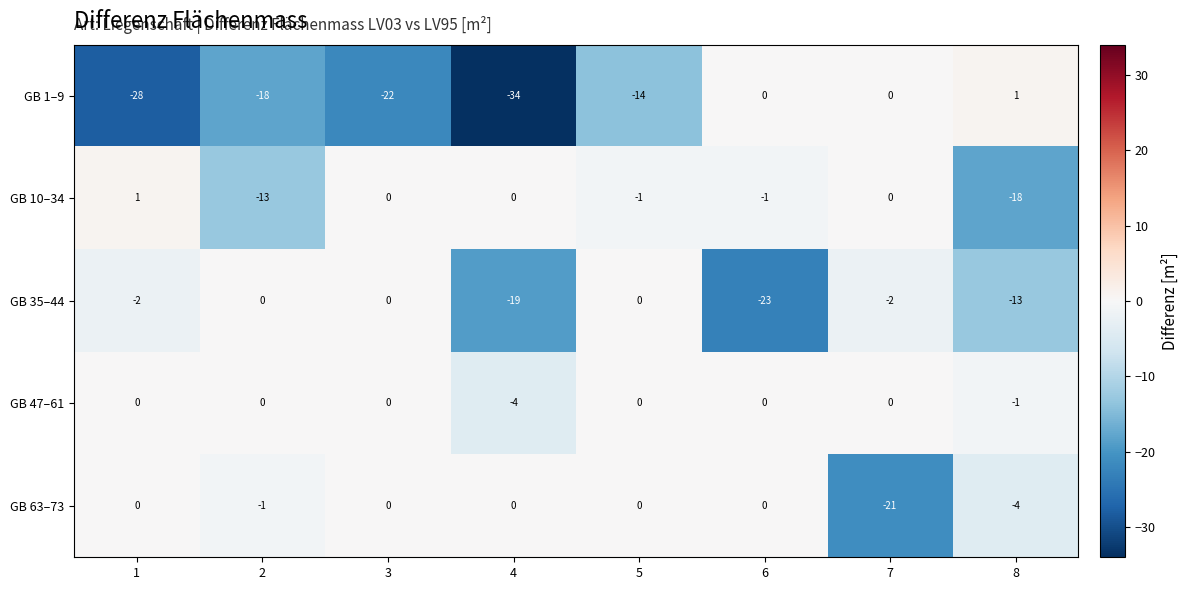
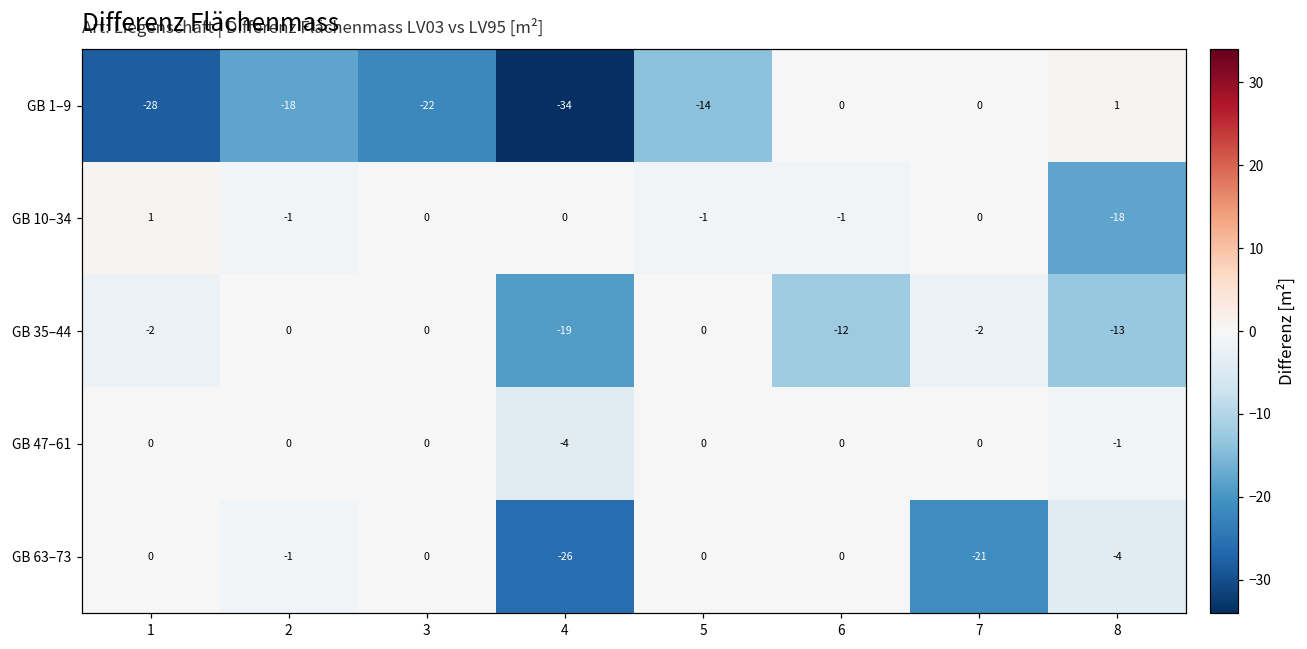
GB 10–34, 2: -13 -> -1
GB 35–44, 6: -23 -> -12
GB 63–73, 4: 0 -> -26
